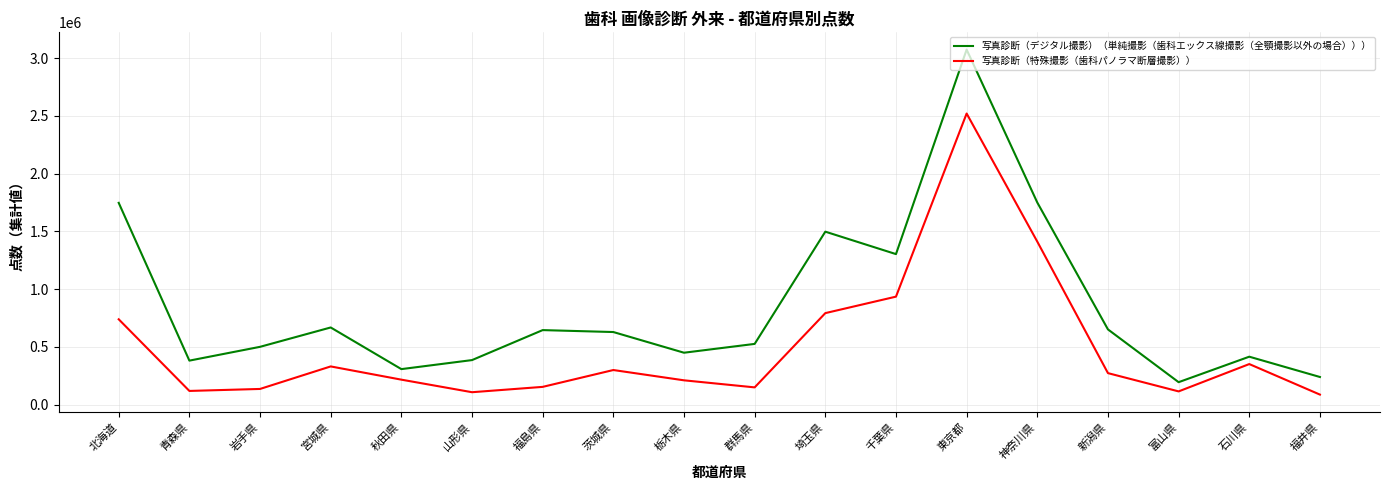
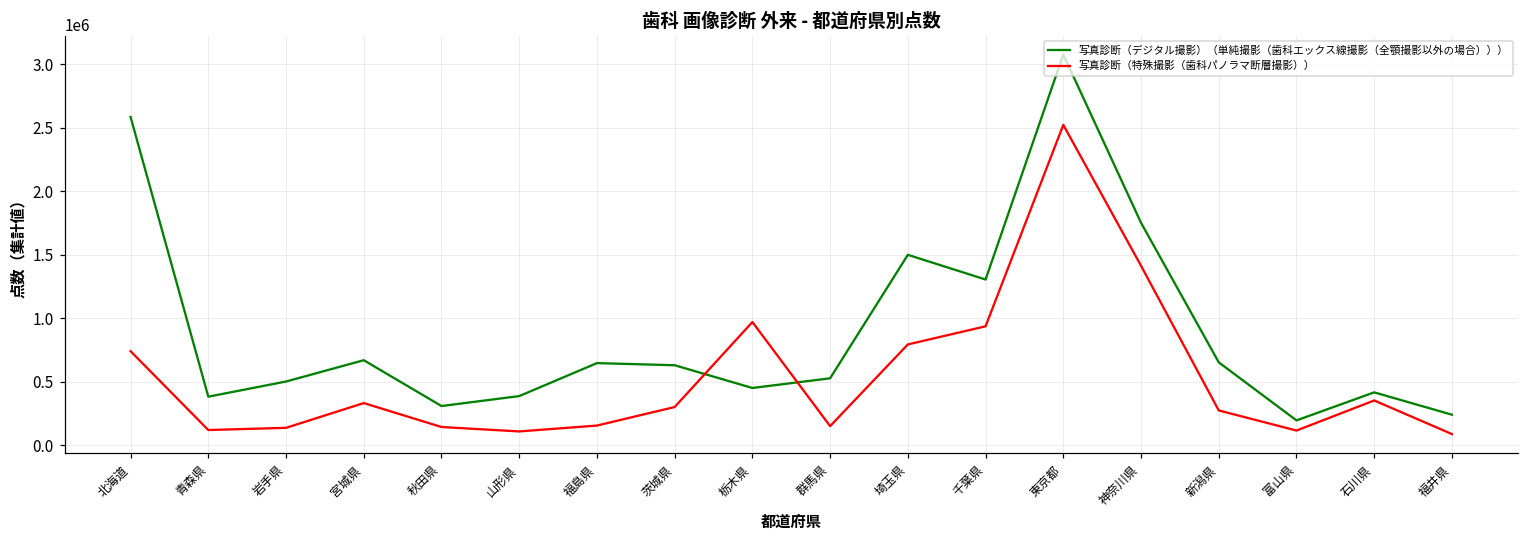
写真診断（デジタル撮影）（単純撮影（歯科エックス線撮影（全顎撮影以外の場合）））, 北海道: 1750000 -> 2580000
写真診断（特殊撮影（歯科パノラマ断層撮影））, 秋田県: 220000 -> 140000
写真診断（特殊撮影（歯科パノラマ断層撮影））, 栃木県: 210000 -> 970000
